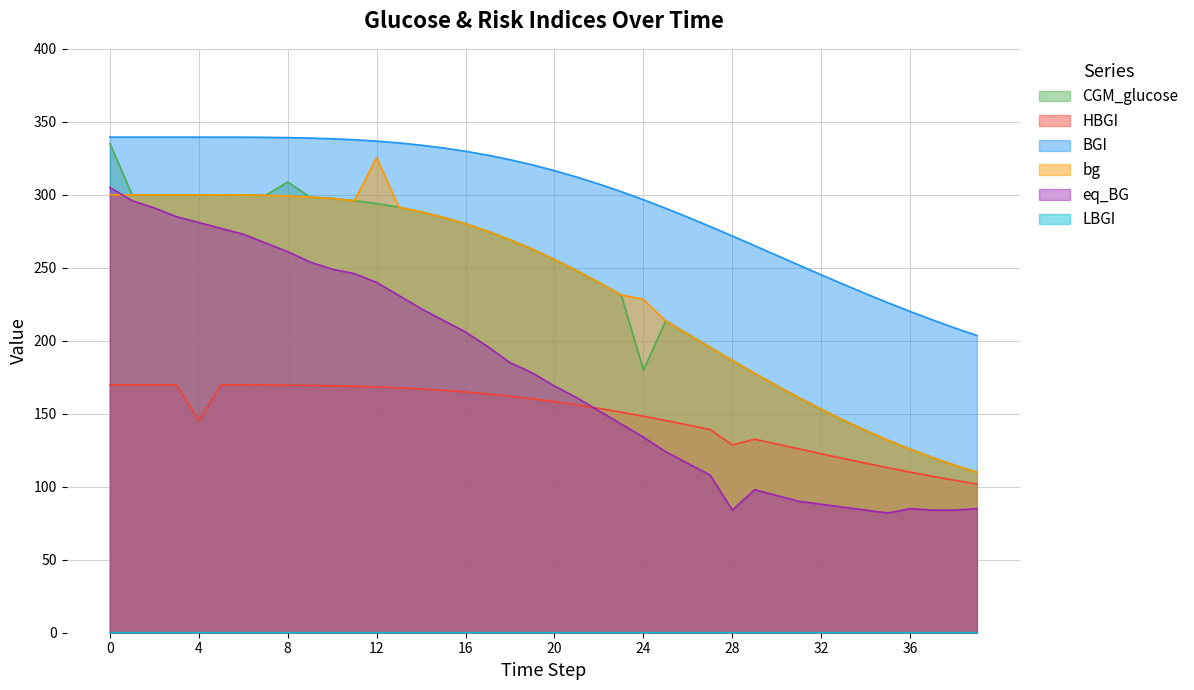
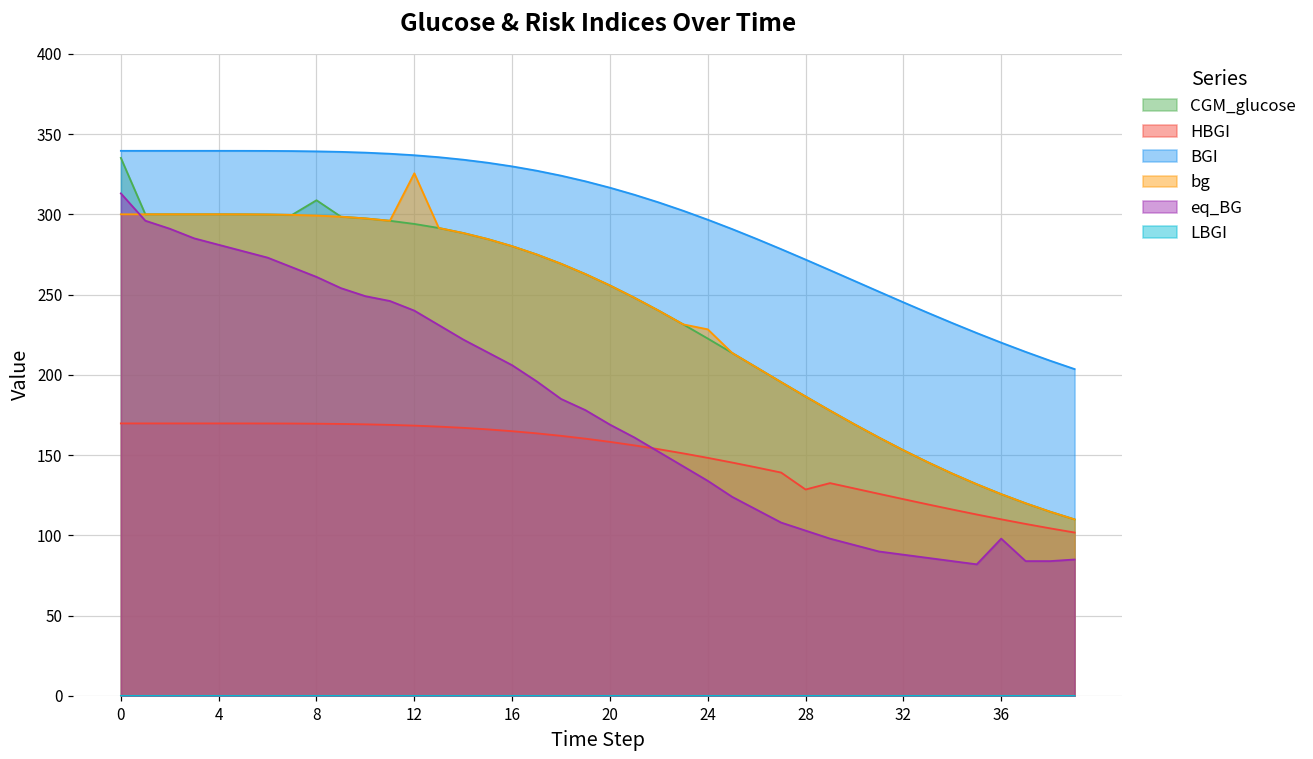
eq_BG, 0: 305 -> 313
HBGI, 4: 145 -> 170
CGM_glucose, 24: 180 -> 223
eq_BG, 28: 84 -> 103
eq_BG, 36: 85 -> 98
